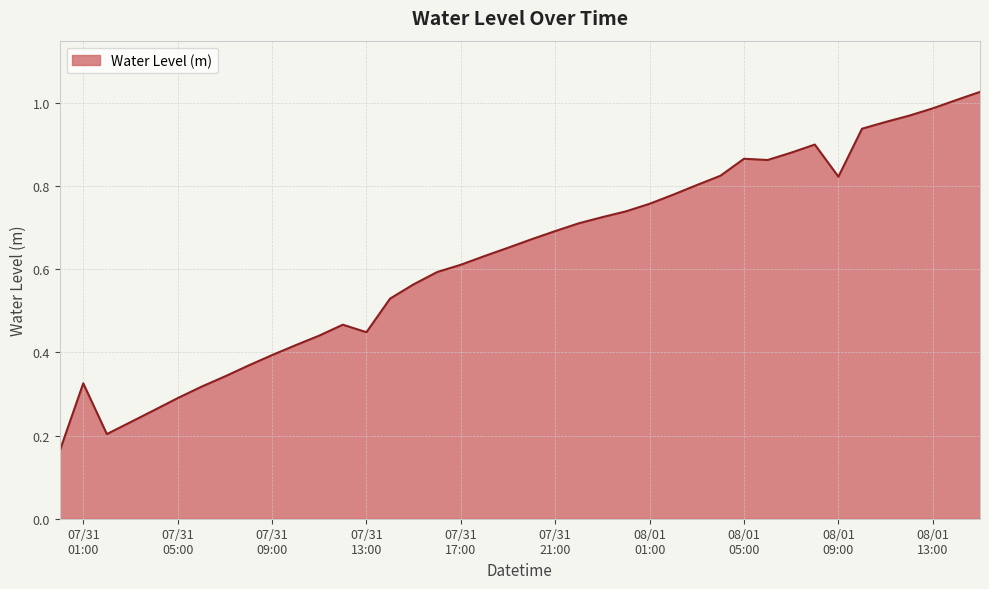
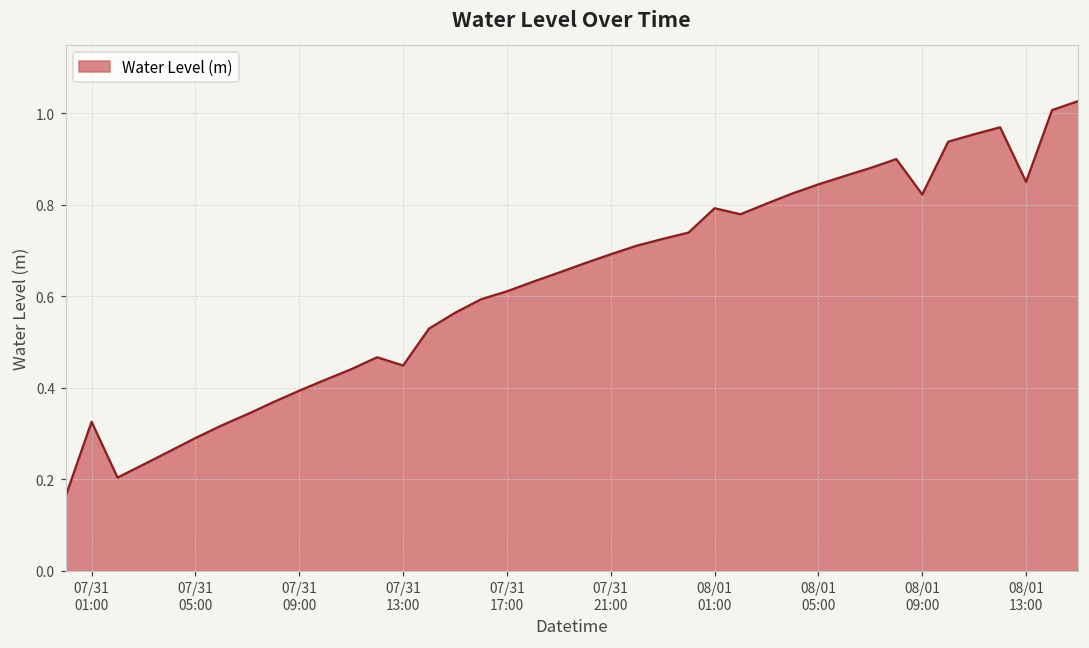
08/01 01:00: 0.76 -> 0.79
08/01 05:00: 0.87 -> 0.84
08/01 13:00: 0.99 -> 0.85
